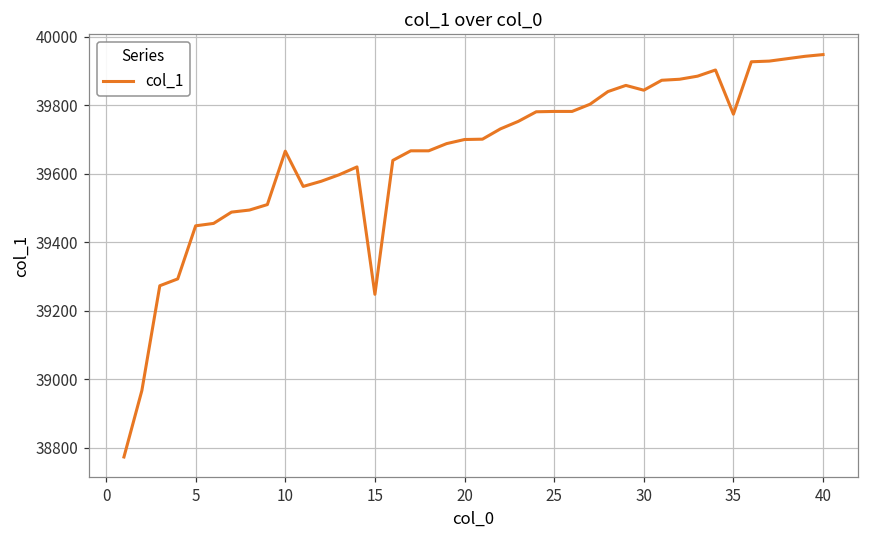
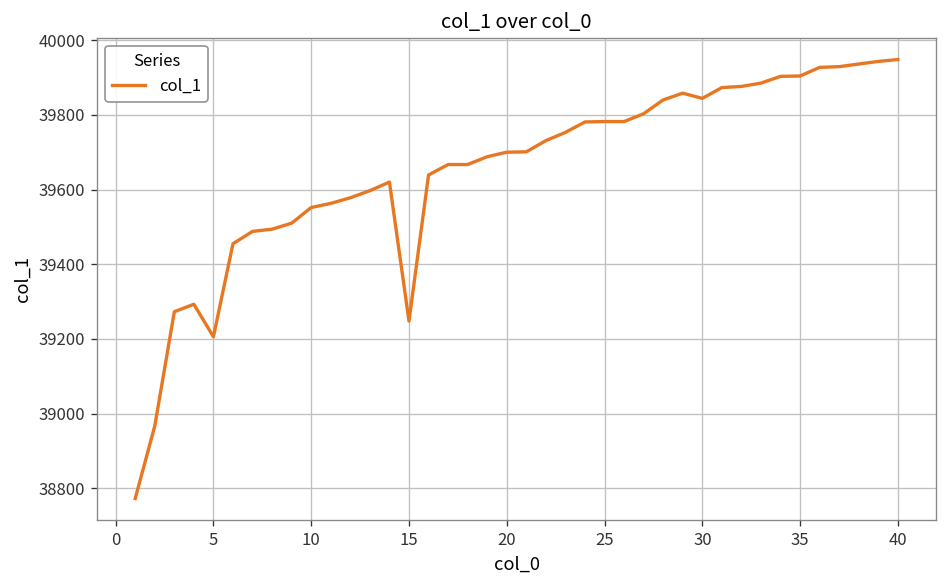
5: 39450 -> 39210
10: 39670 -> 39550
35: 39770 -> 39900
